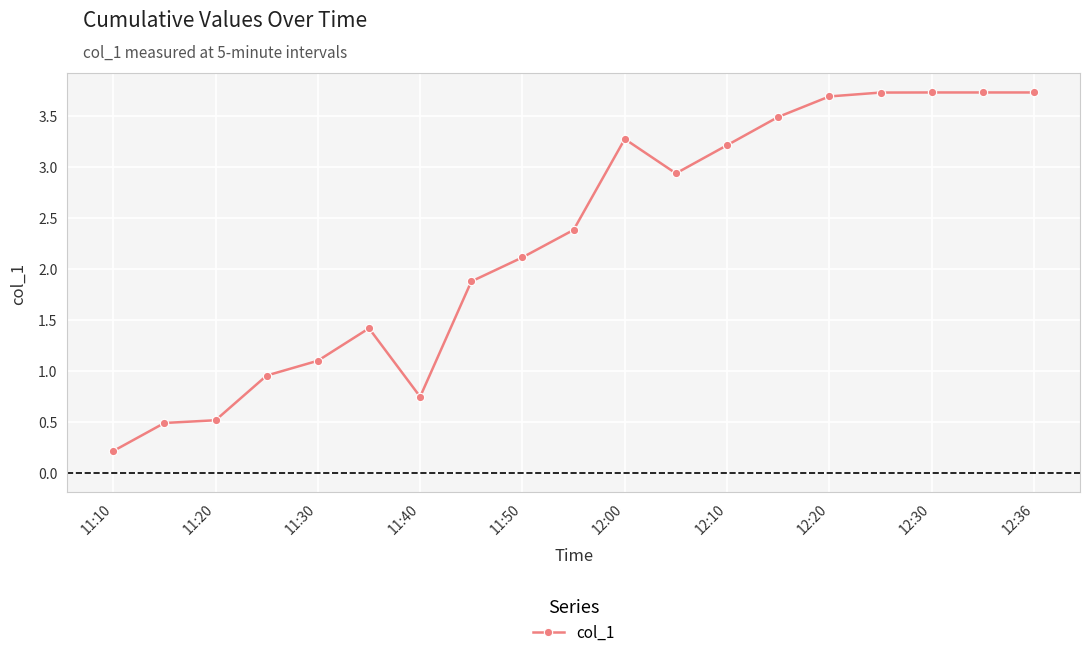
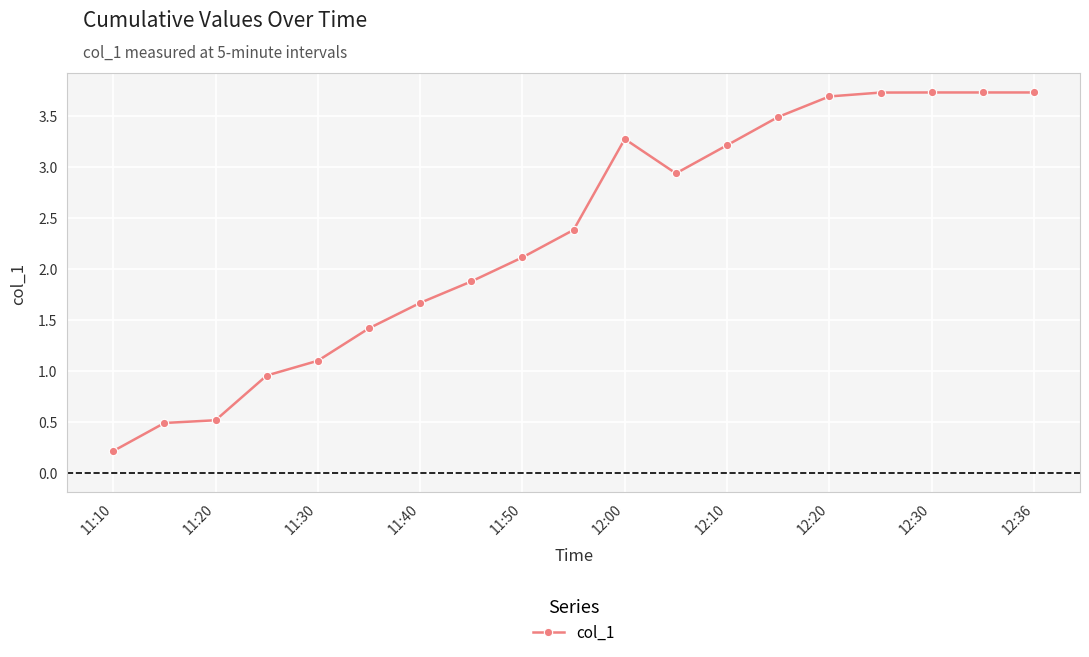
11:40: 0.75 -> 1.67
